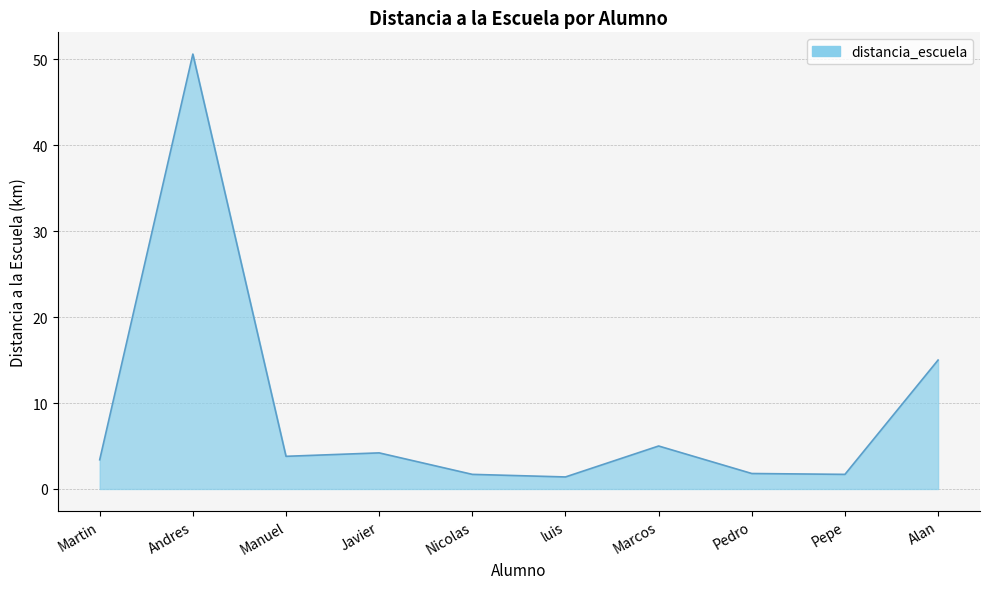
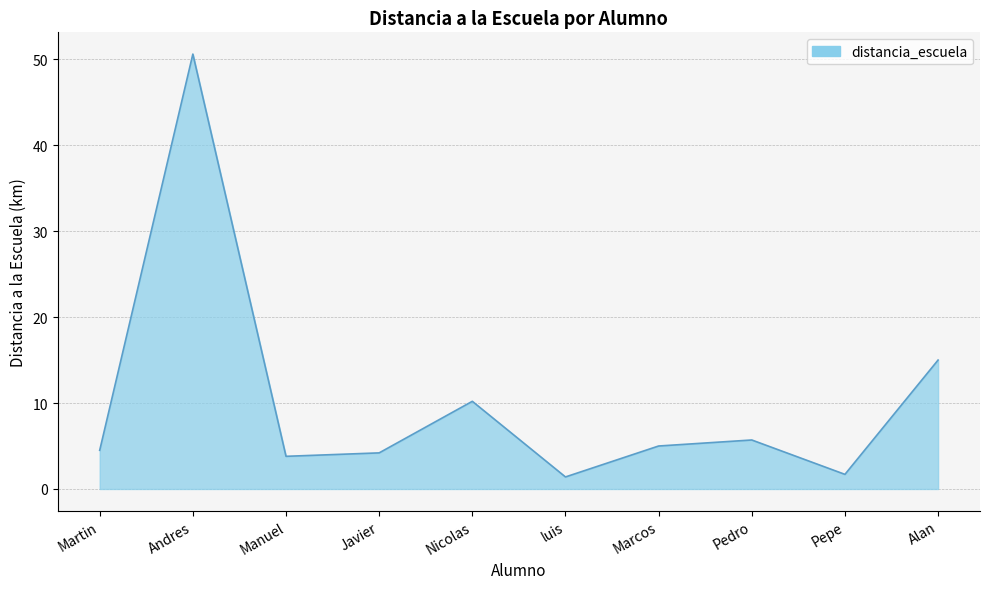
Martin: 3 -> 5
Nicolas: 2 -> 10
Pedro: 2 -> 6
